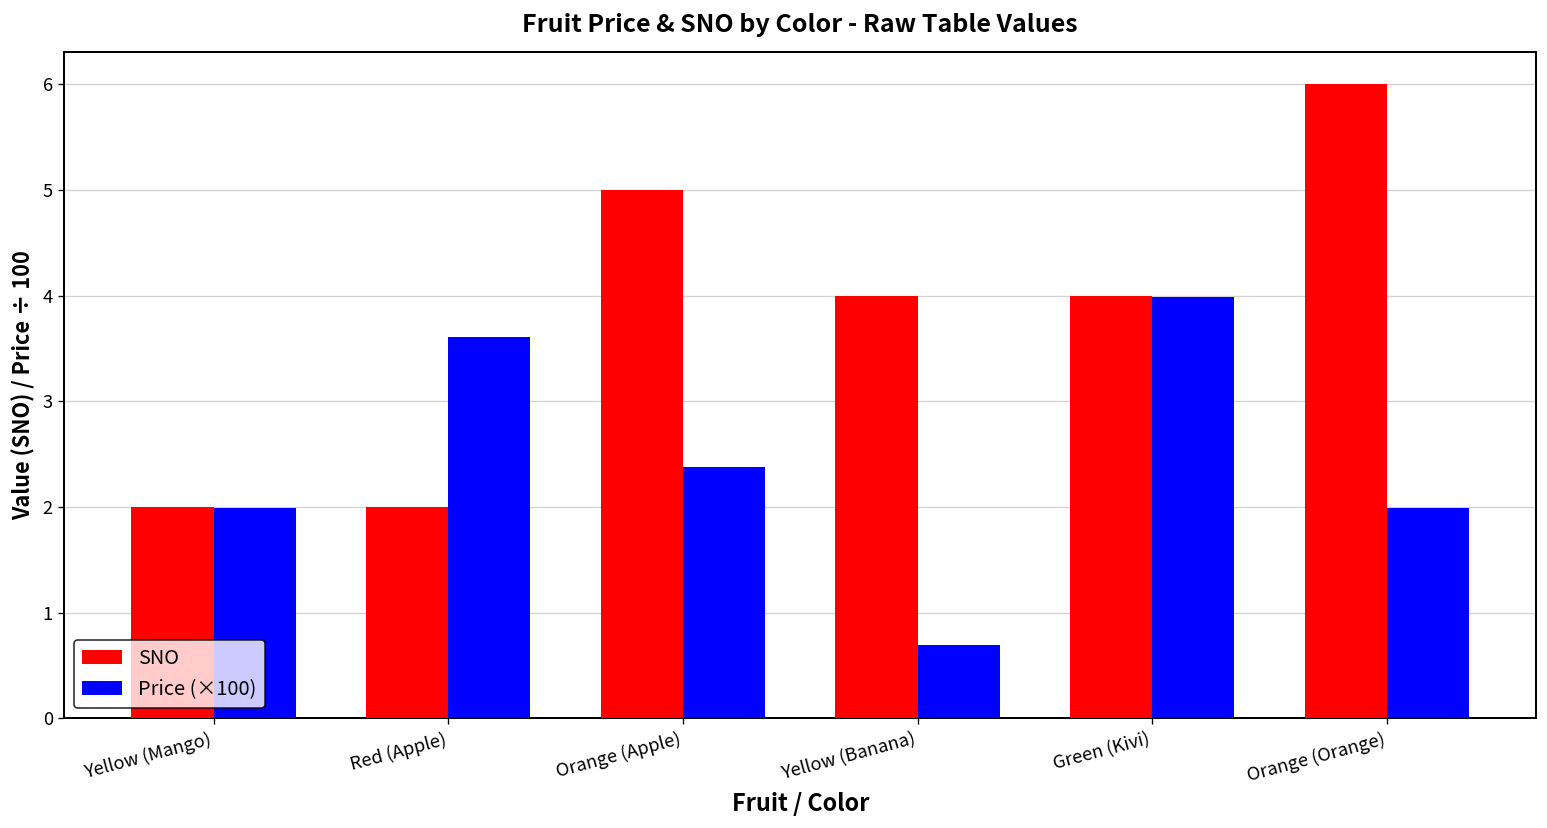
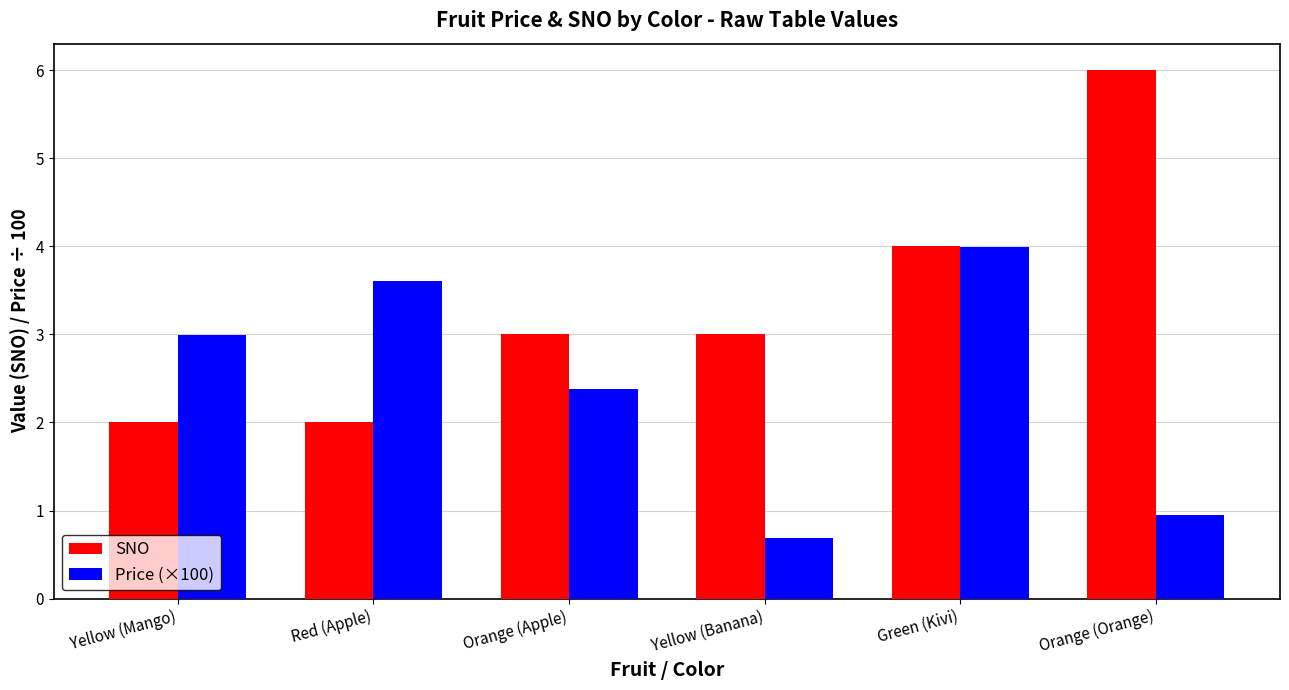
Price (×100), Yellow (Mango): 2.0 -> 3.0
SNO, Orange (Apple): 5 -> 3
SNO, Yellow (Banana): 4 -> 3
Price (×100), Orange (Orange): 2.0 -> 1.0
